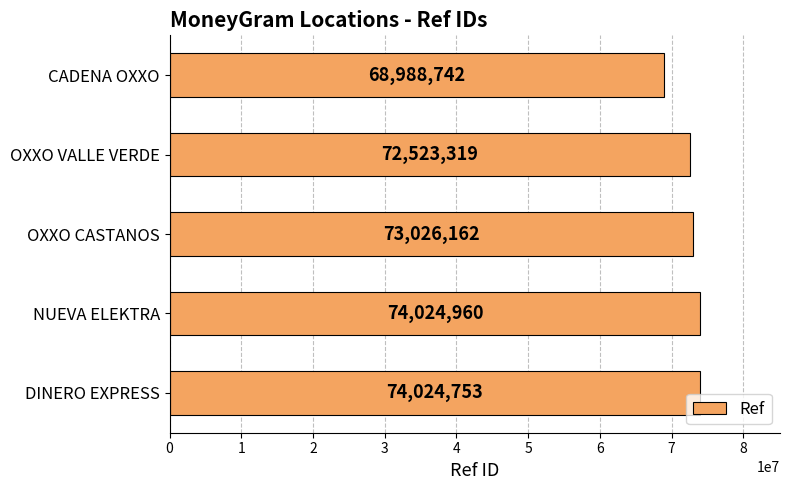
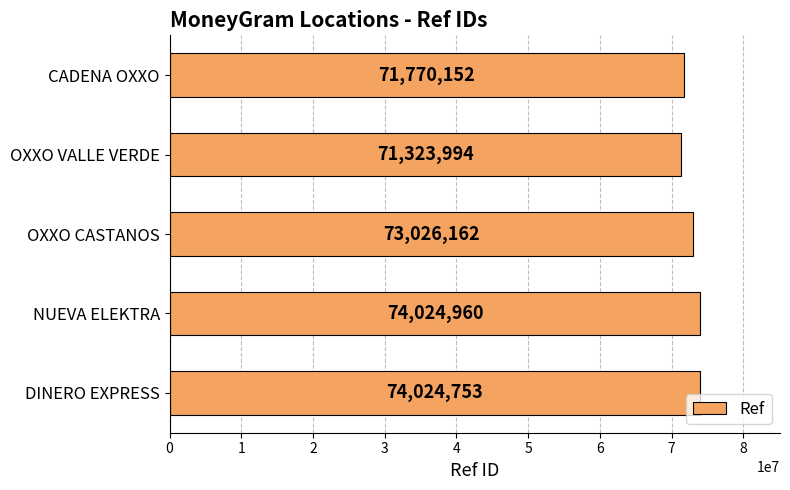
CADENA OXXO: 68,988,742 -> 71,770,152
OXXO VALLE VERDE: 72,523,319 -> 71,323,994
